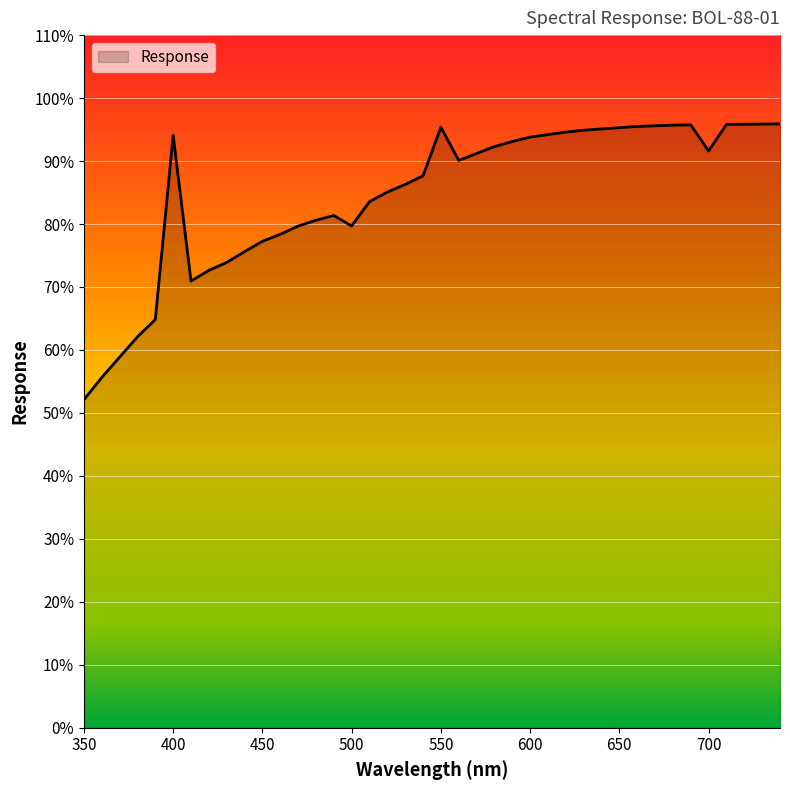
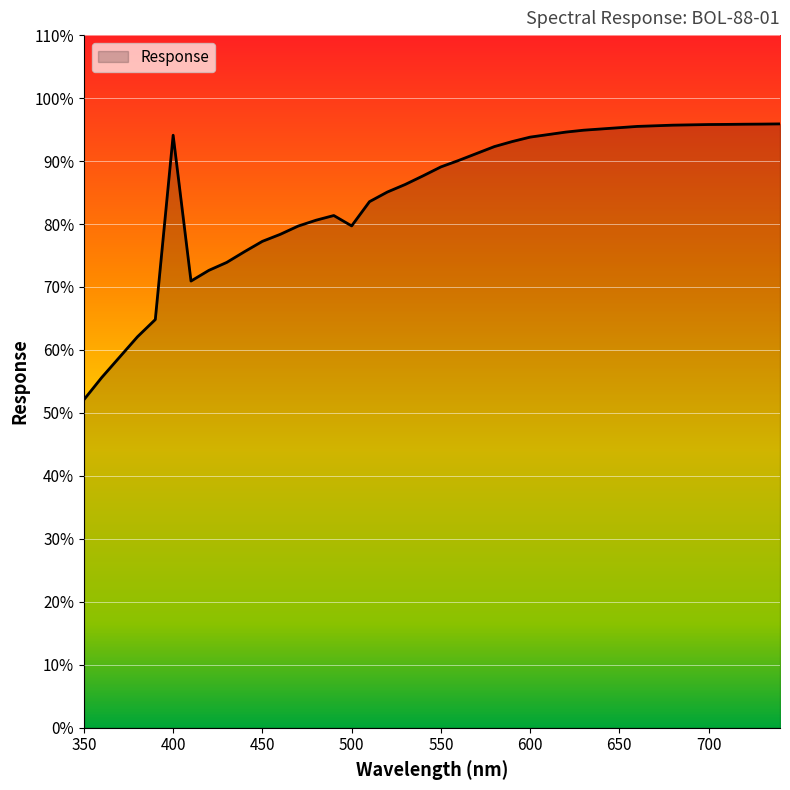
550: 95% -> 89%
700: 92% -> 96%
